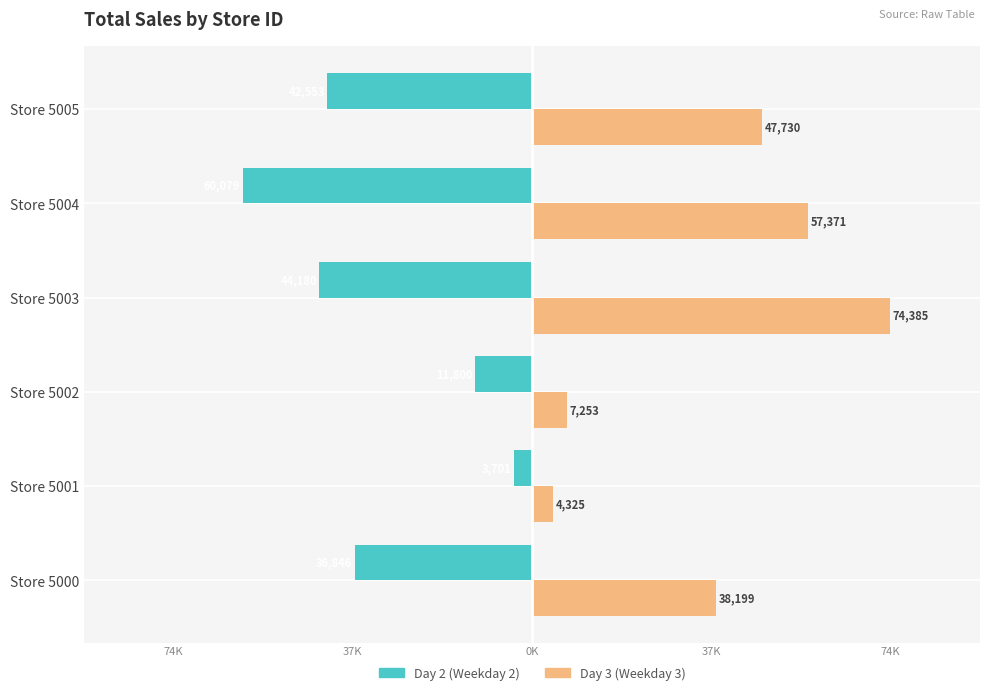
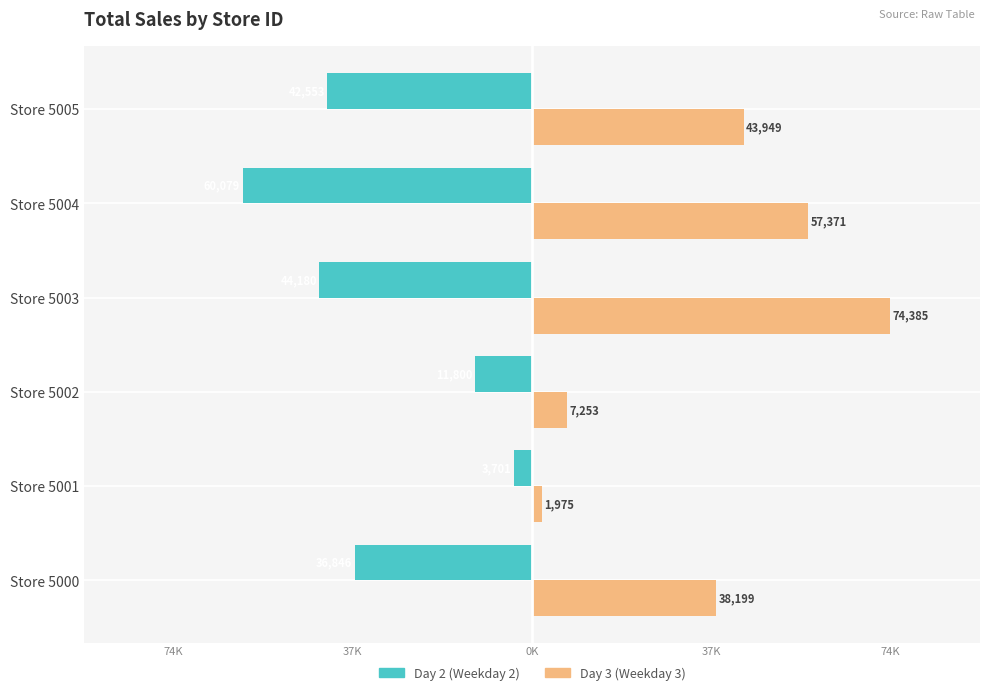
Day 3 (Weekday 3), Store 5005: 47,730 -> 43,949
Day 3 (Weekday 3), Store 5001: 4,325 -> 1,975
